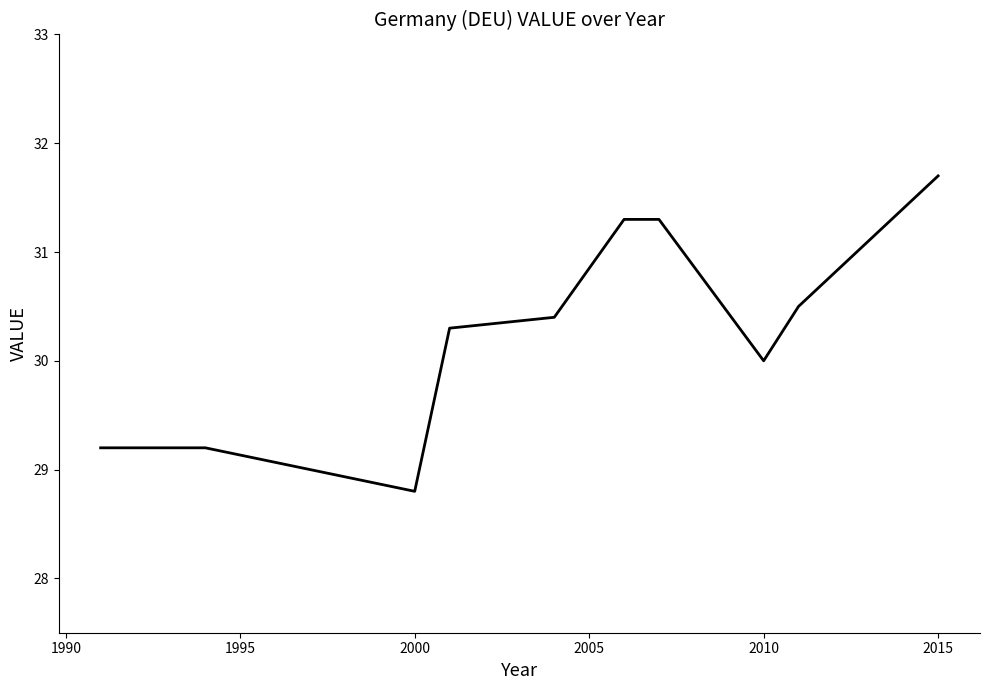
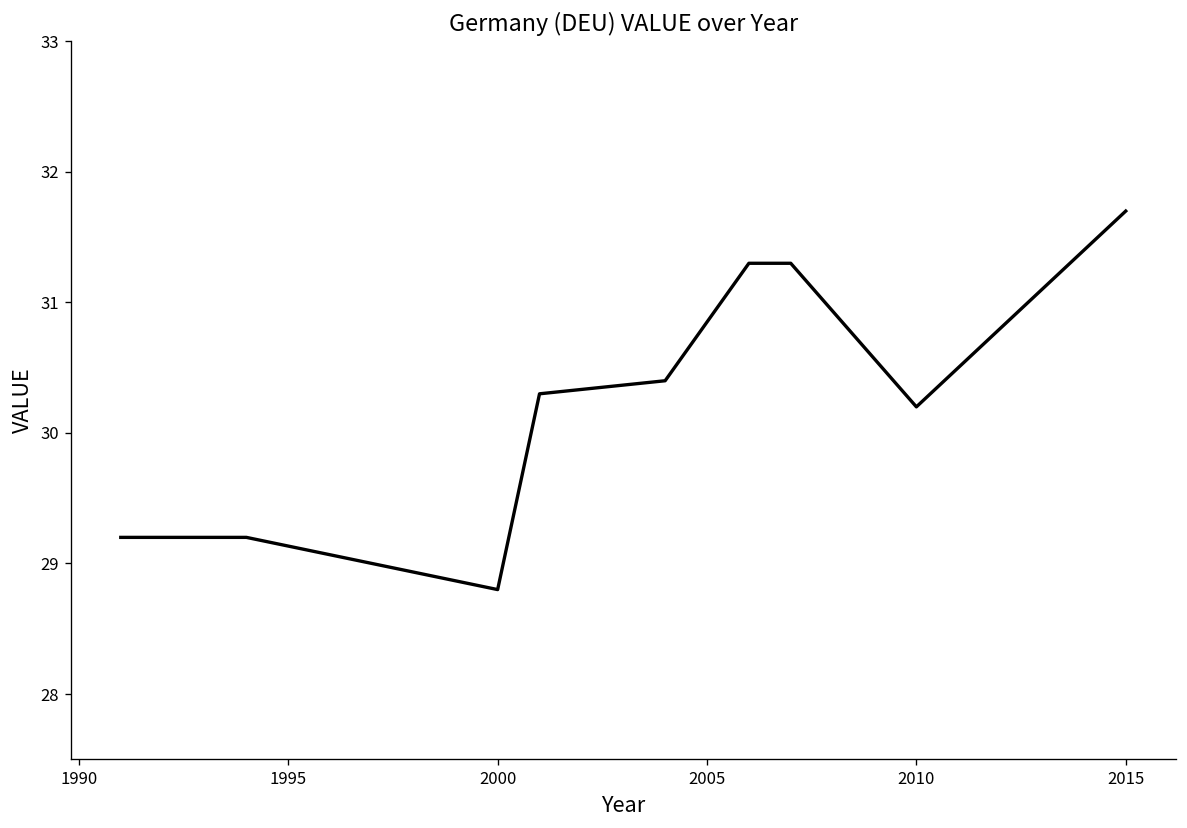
2010: 30.0 -> 30.2
